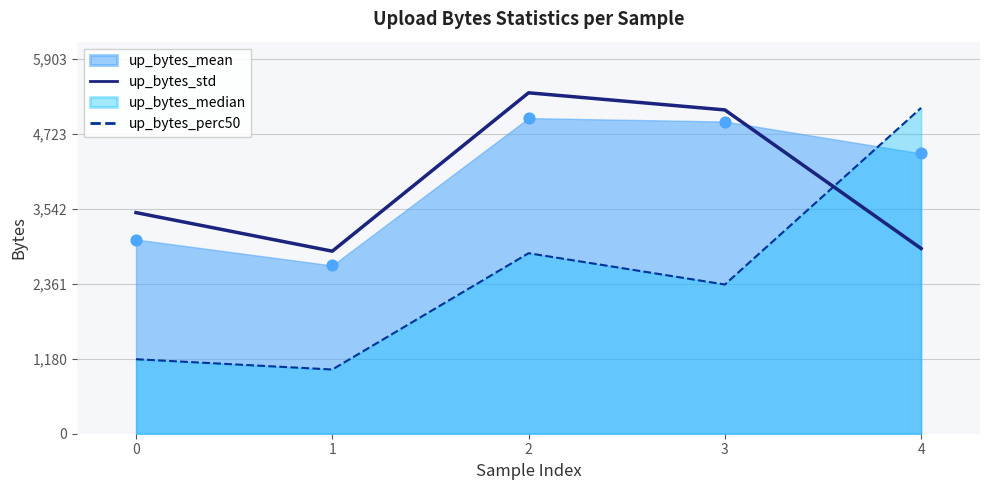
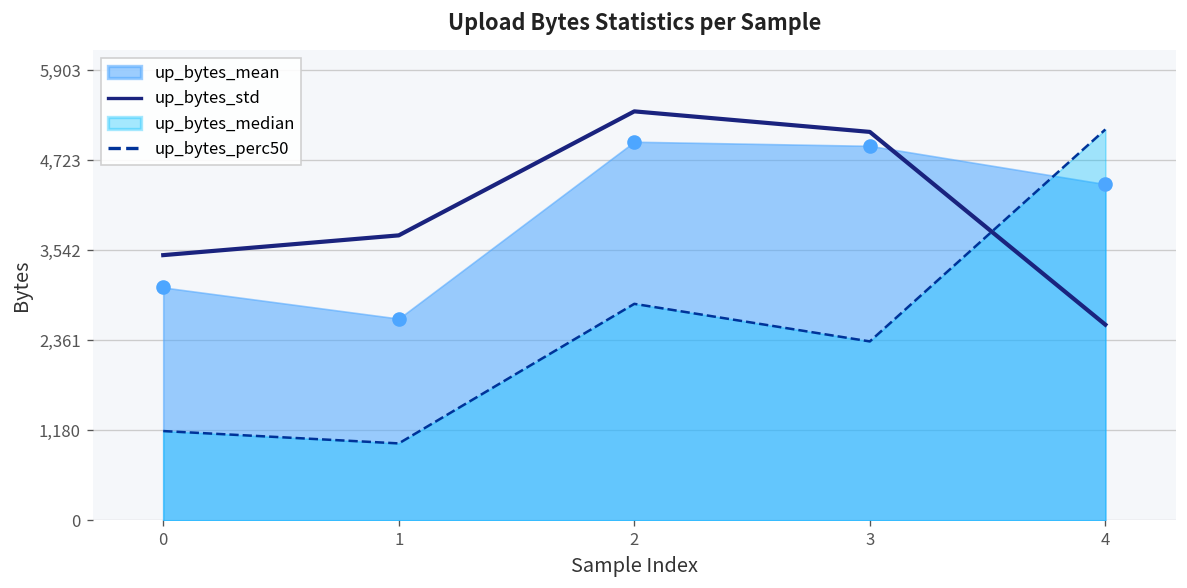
up_bytes_std, 1: 2,900 -> 3,700
up_bytes_std, 4: 2,900 -> 2,600
